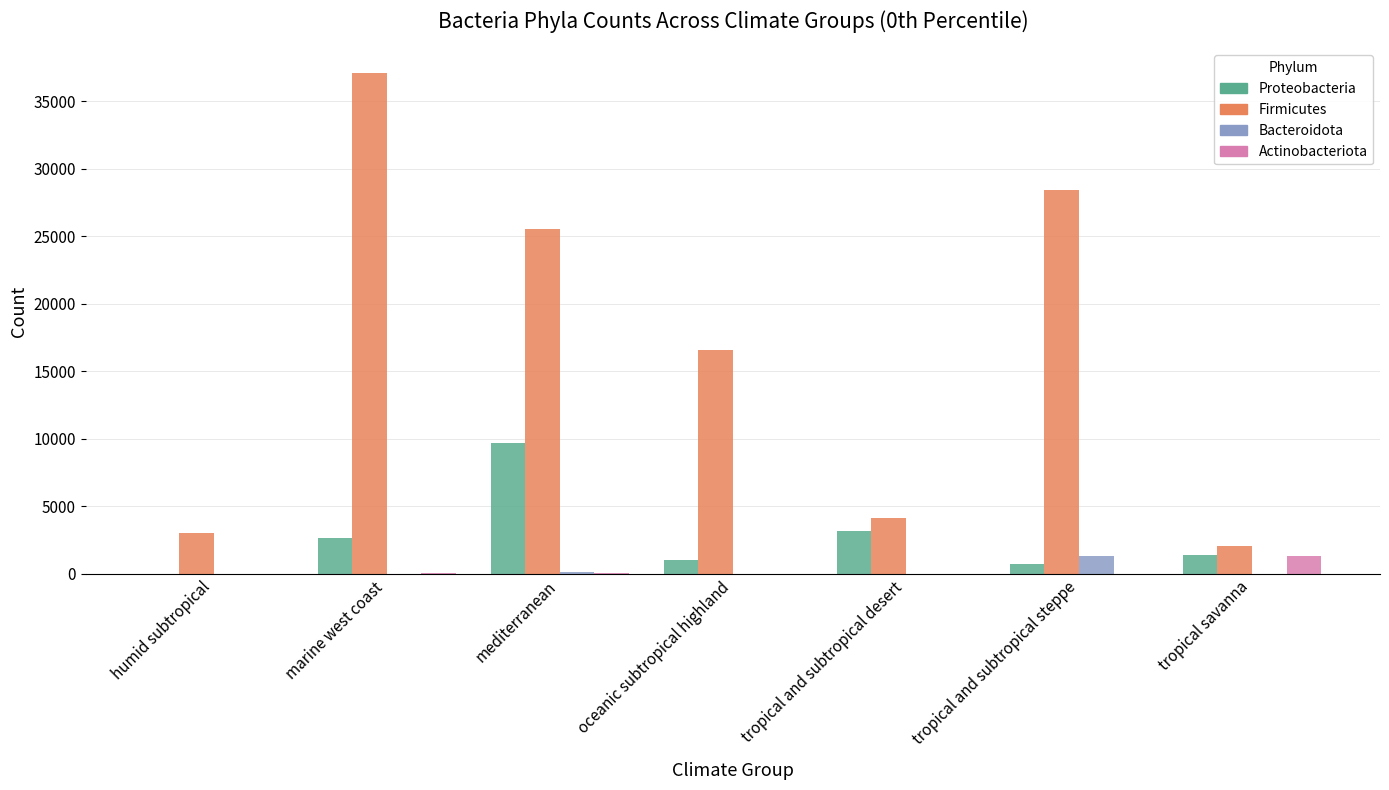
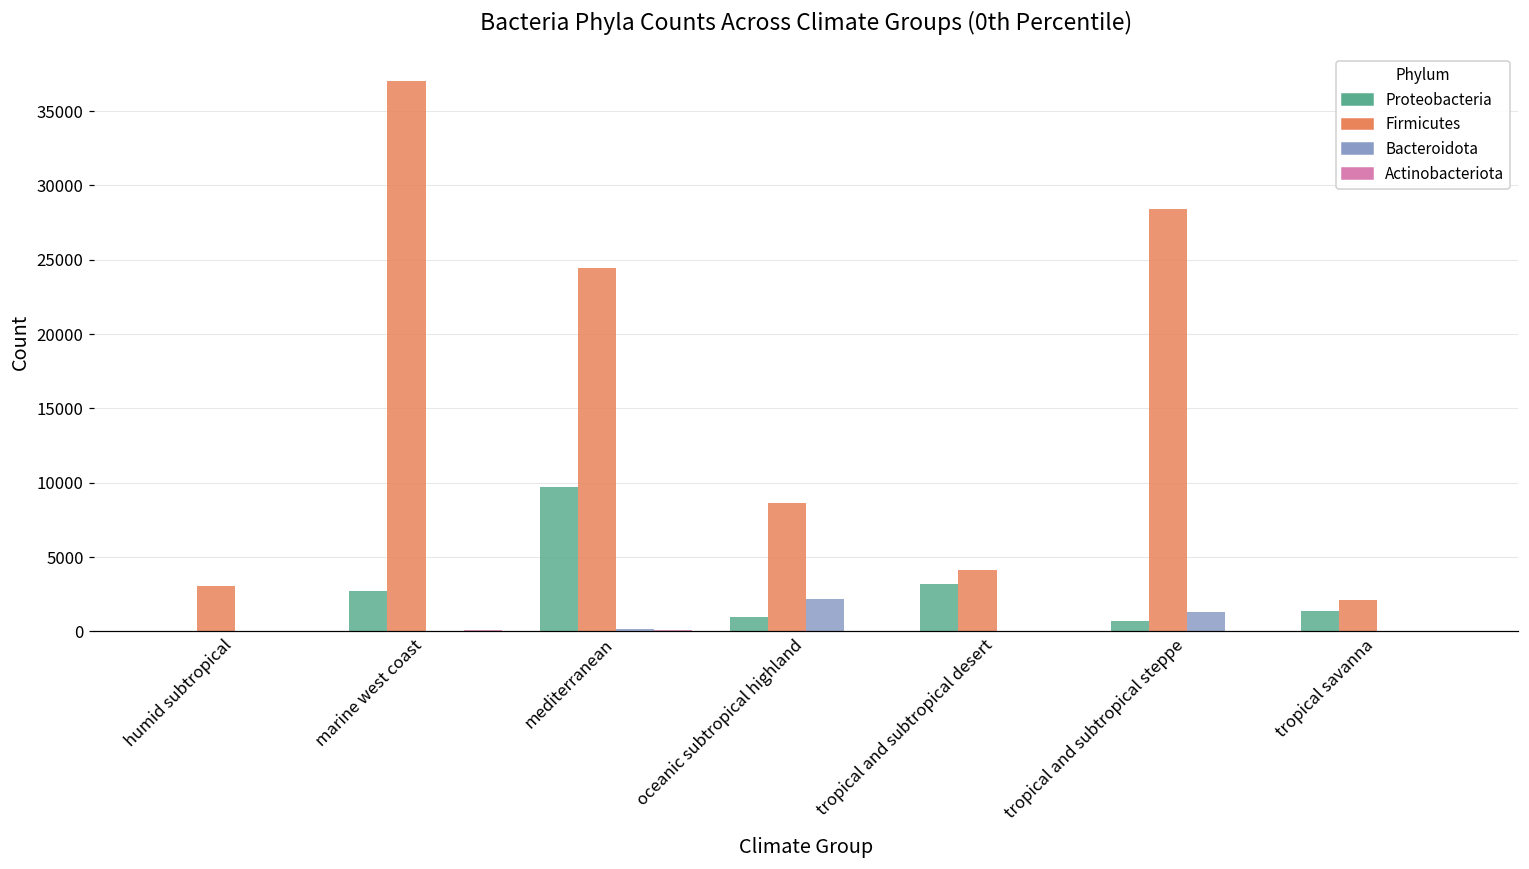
Firmicutes, mediterranean: 25500 -> 24500
Firmicutes, oceanic subtropical highland: 16600 -> 8700
Bacteroidota, oceanic subtropical highland: 0 -> 2200
Actinobacteriota, tropical savanna: 1300 -> 0
